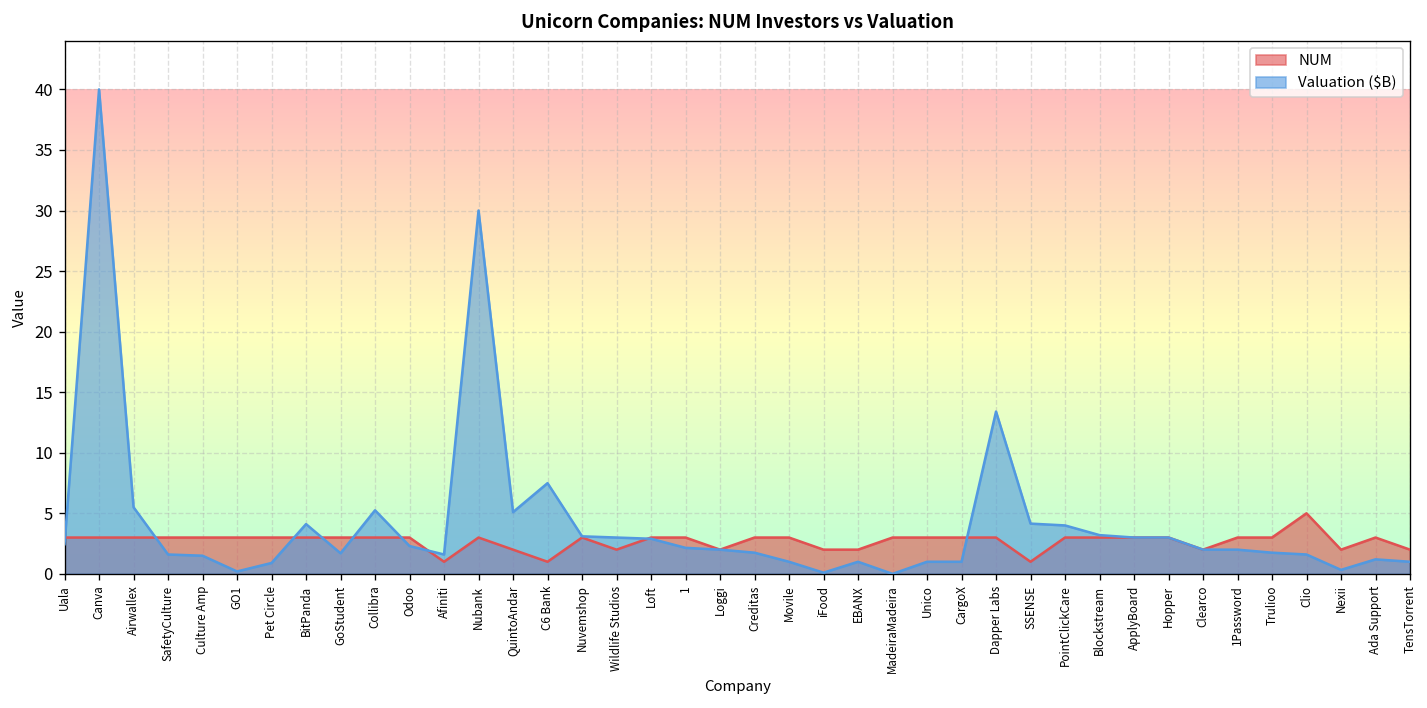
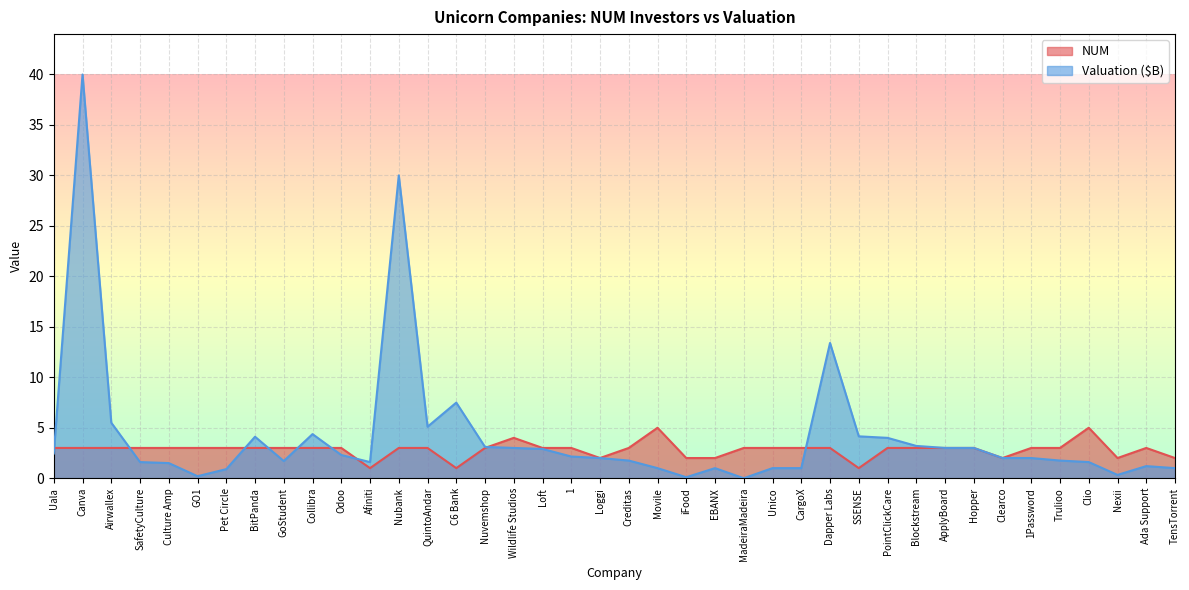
Valuation ($B), Collibra: 5.3 -> 4.4
NUM, QuintoAndar: 2 -> 3
NUM, Wildlife Studios: 2 -> 4
NUM, Movile: 3 -> 5
